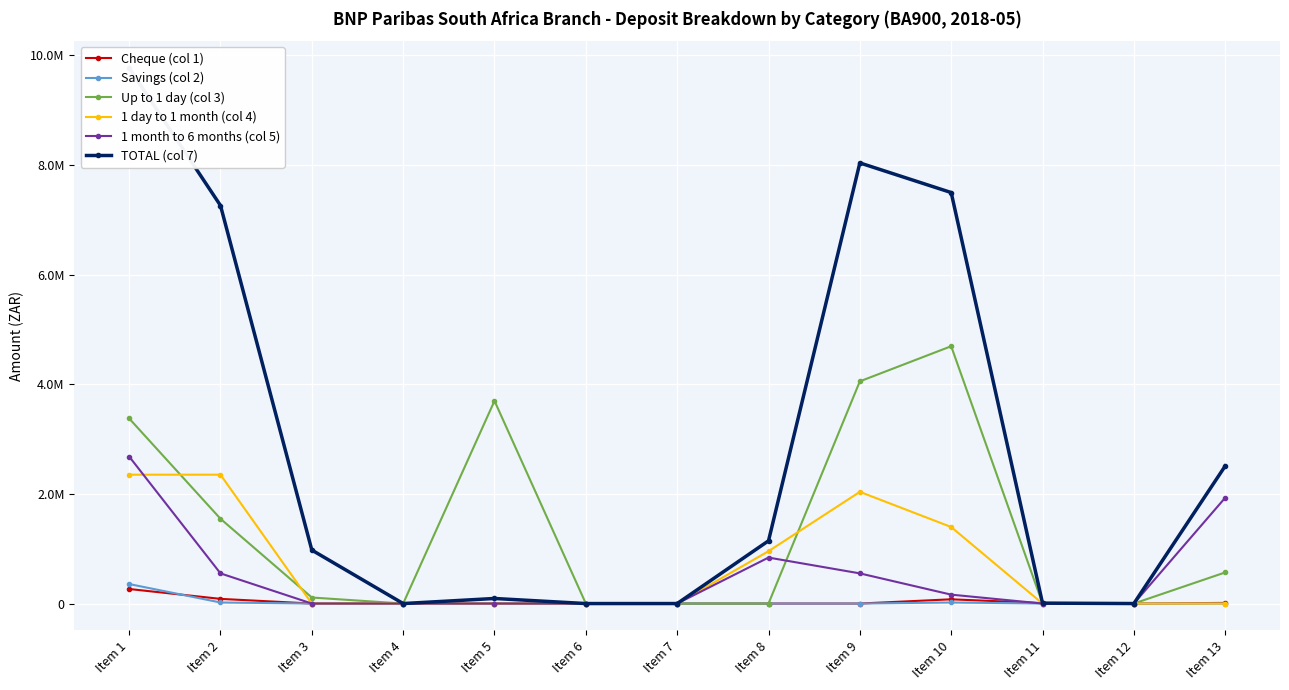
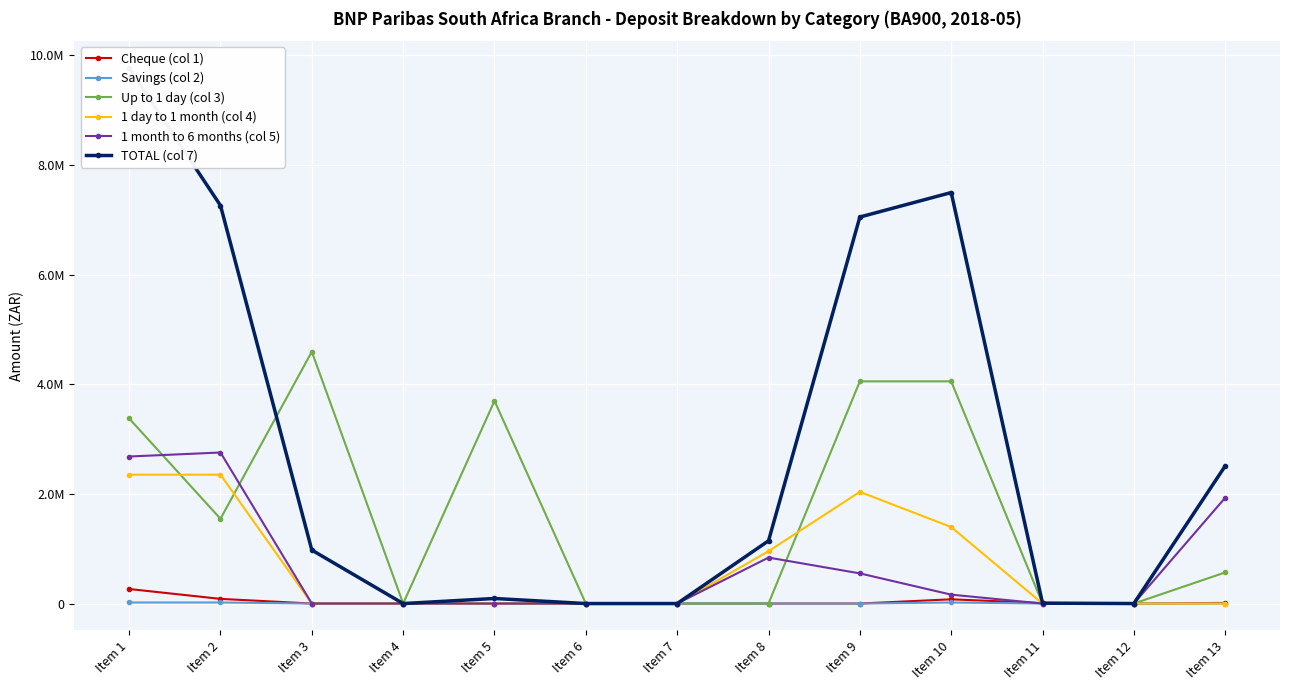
Savings (col 2), Item 1: 400000 -> 0
1 month to 6 months (col 5), Item 2: 600000 -> 2800000
Up to 1 day (col 3), Item 3: 100000 -> 4600000
TOTAL (col 7), Item 9: 8000000 -> 7100000
Up to 1 day (col 3), Item 10: 4700000 -> 4100000
